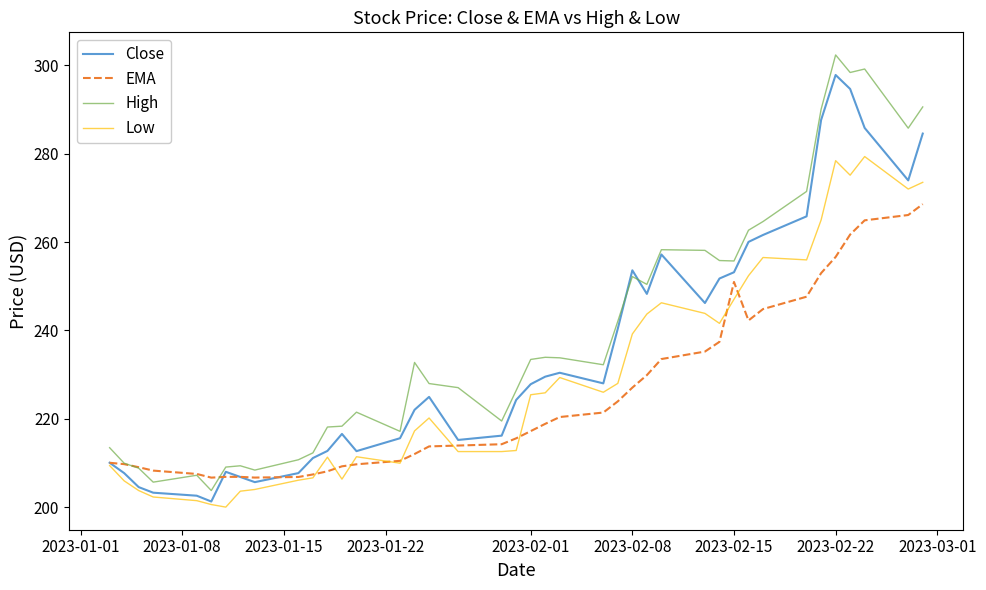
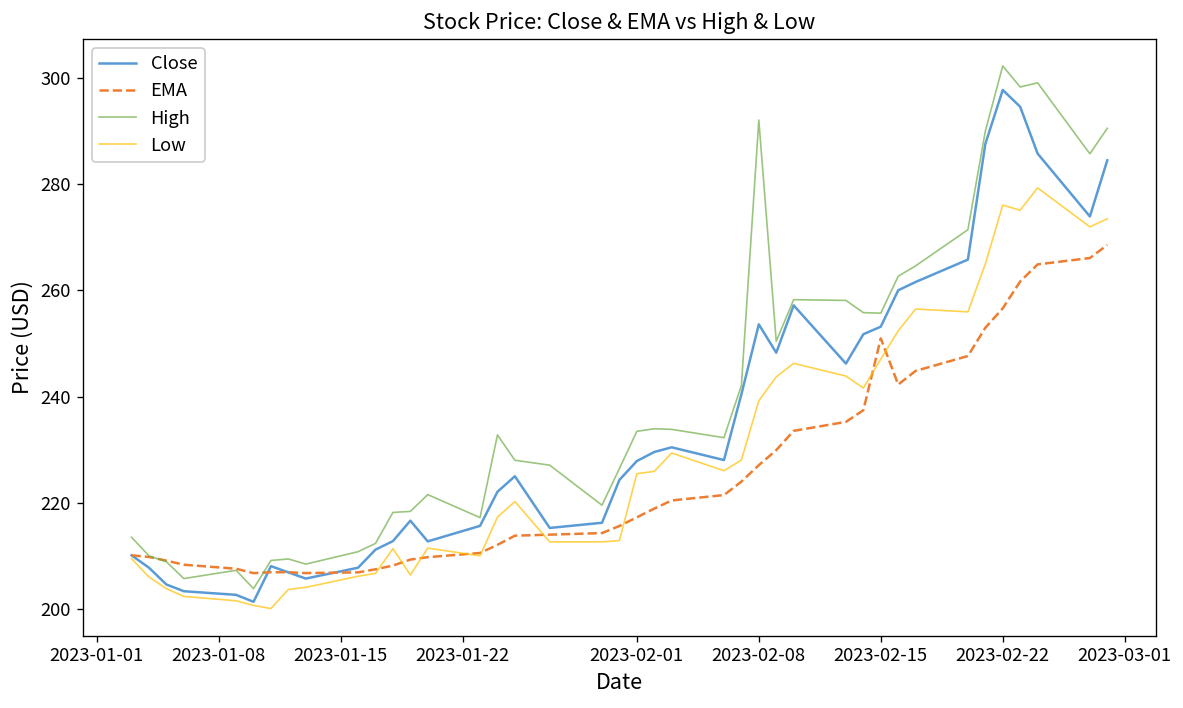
High, 2023-02-08: 252 -> 292
Low, 2023-02-22: 278 -> 276
